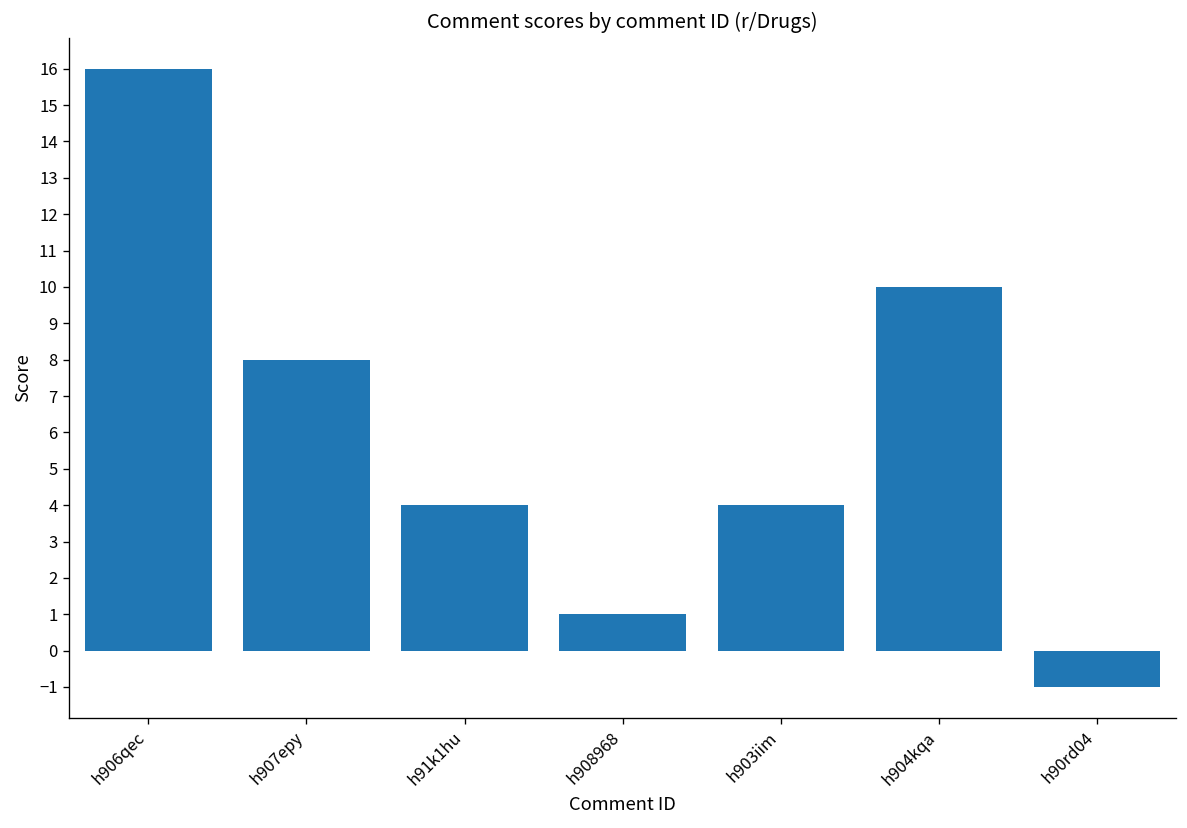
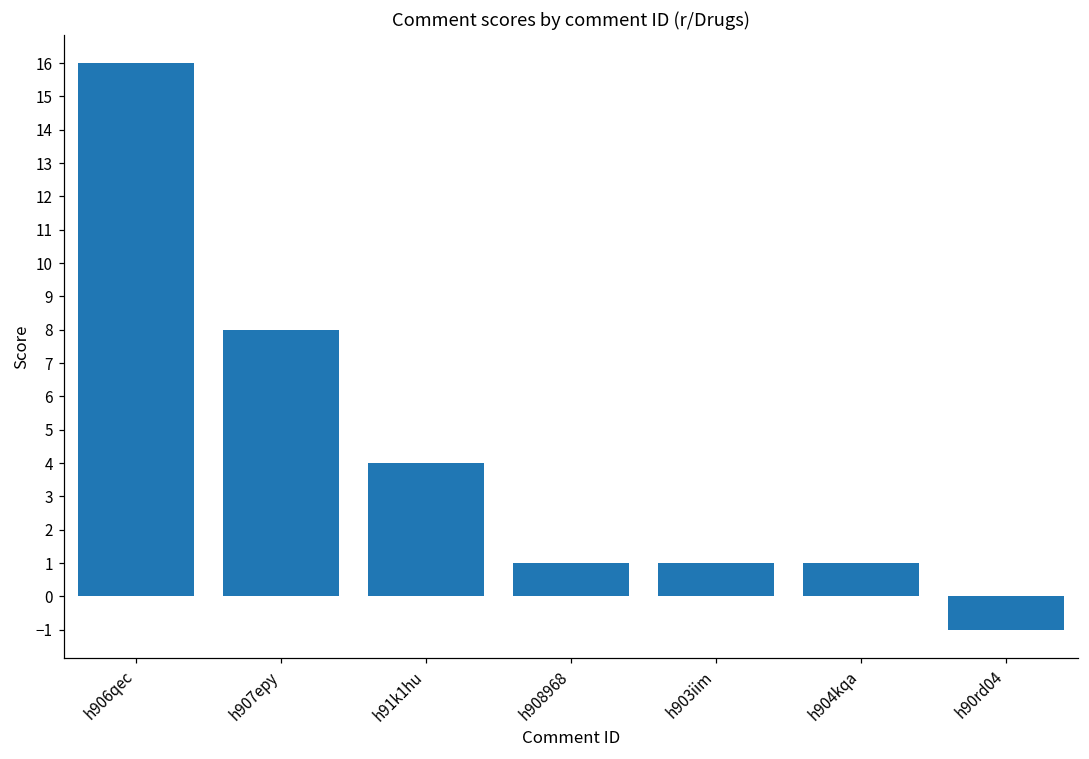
h903iim: 4 -> 1
h904kqa: 10 -> 1
